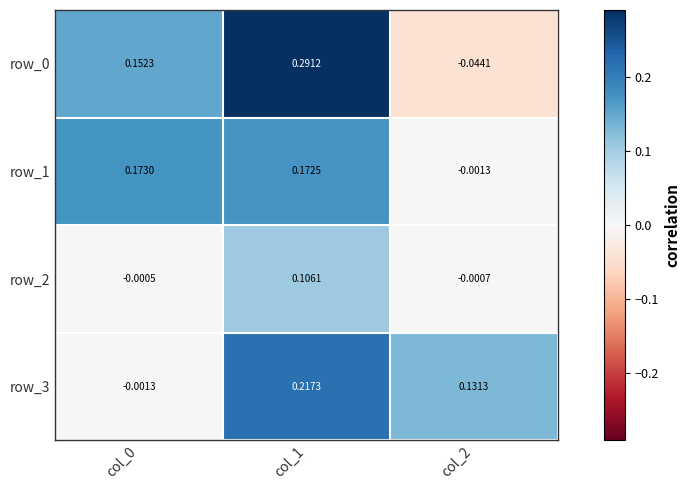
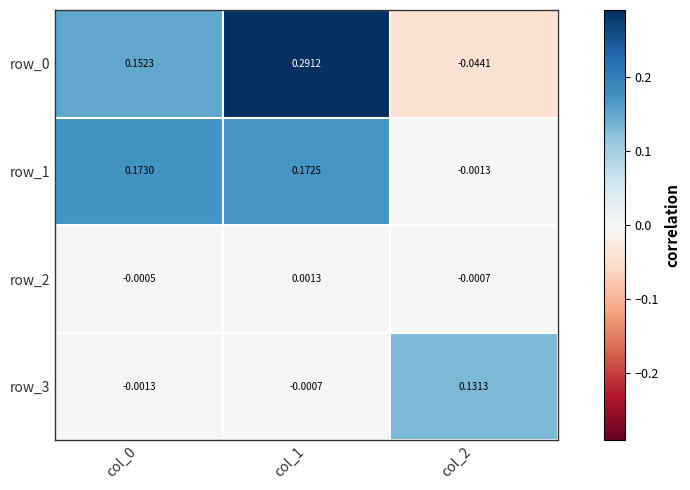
row_2, col_1: 0.1061 -> 0.0013
row_3, col_1: 0.2173 -> -0.0007
